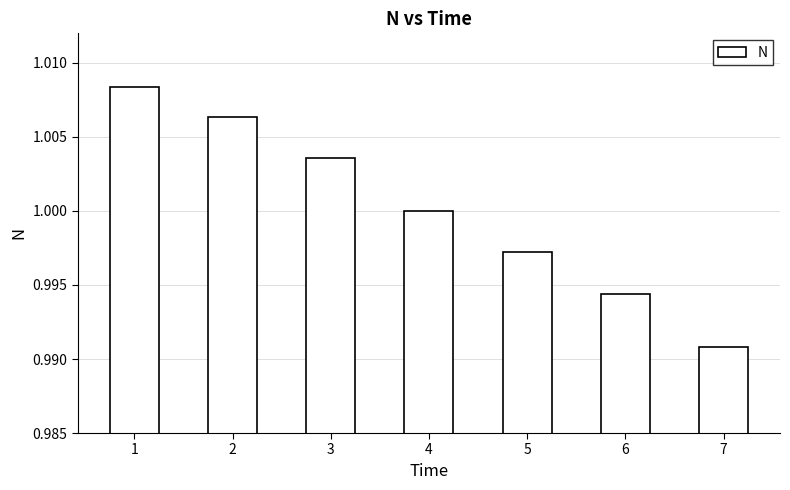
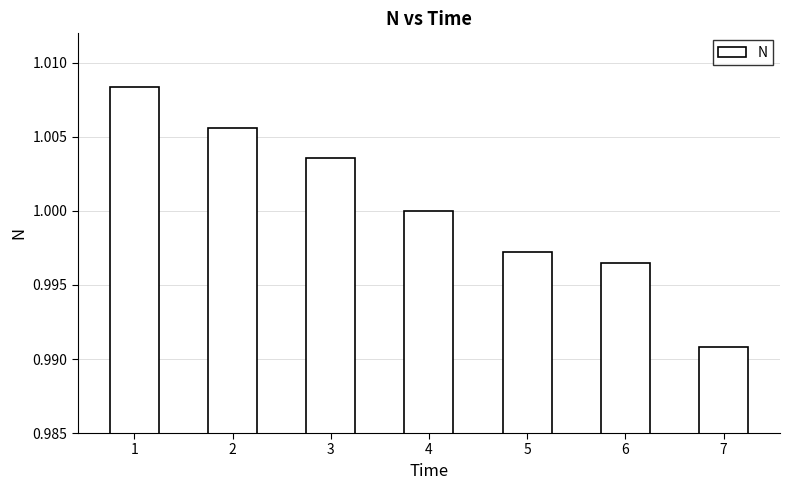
2: 1.0063 -> 1.0056
6: 0.9944 -> 0.9965
